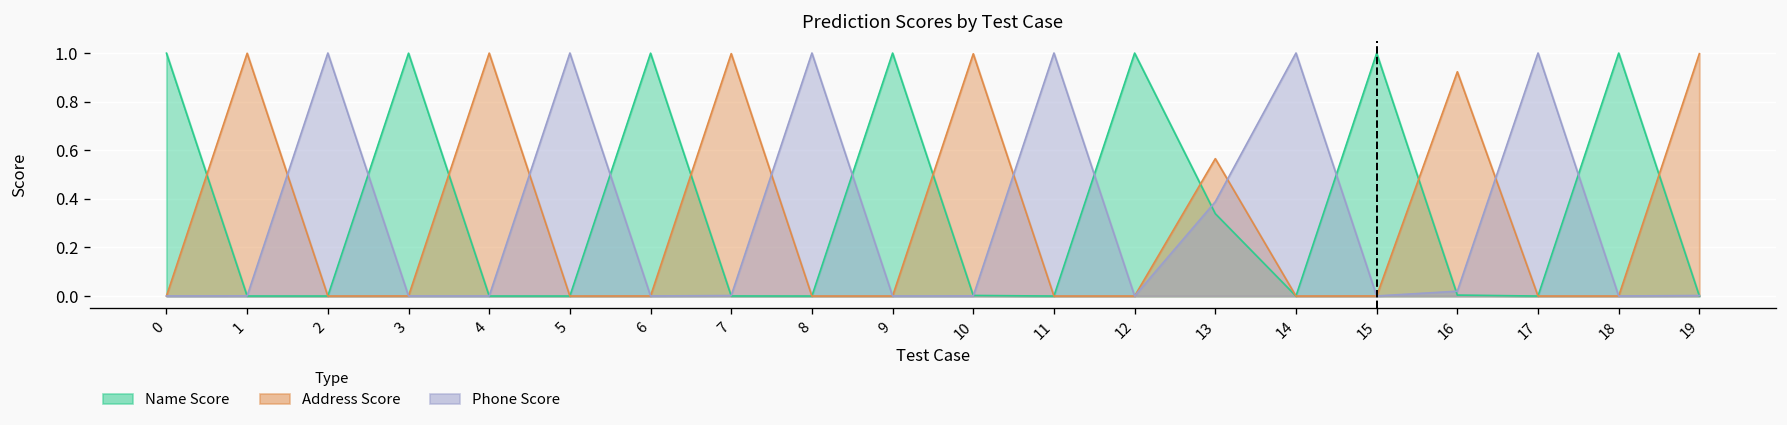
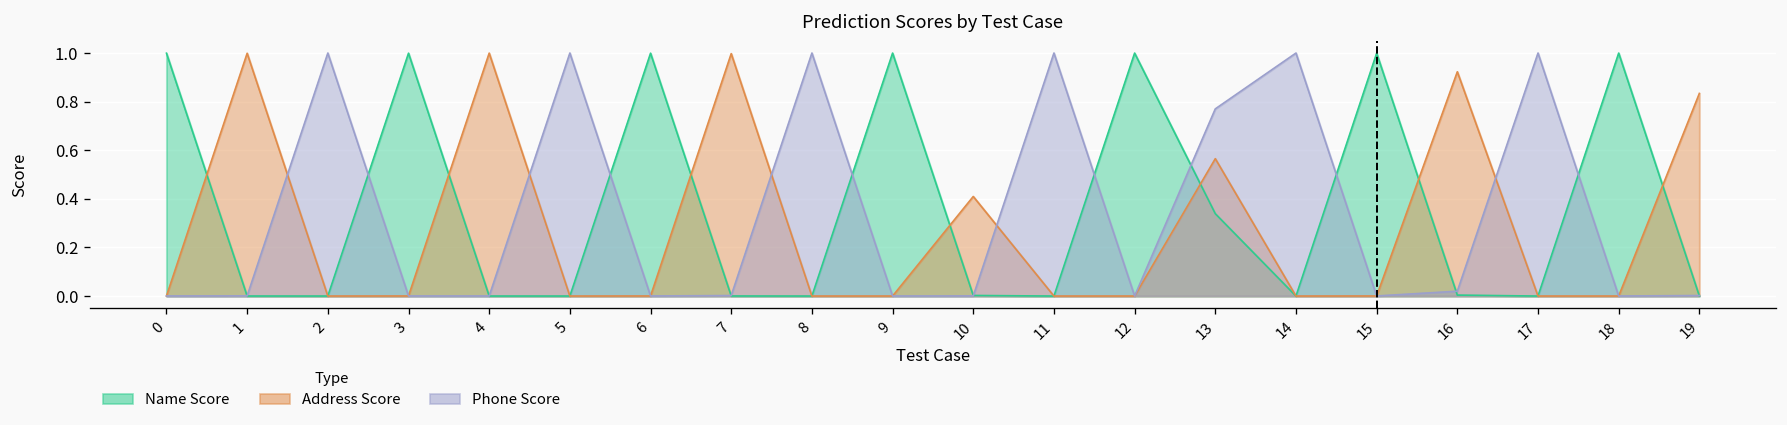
Address Score, 10: 1.00 -> 0.41
Phone Score, 13: 0.39 -> 0.77
Address Score, 19: 1.00 -> 0.83
